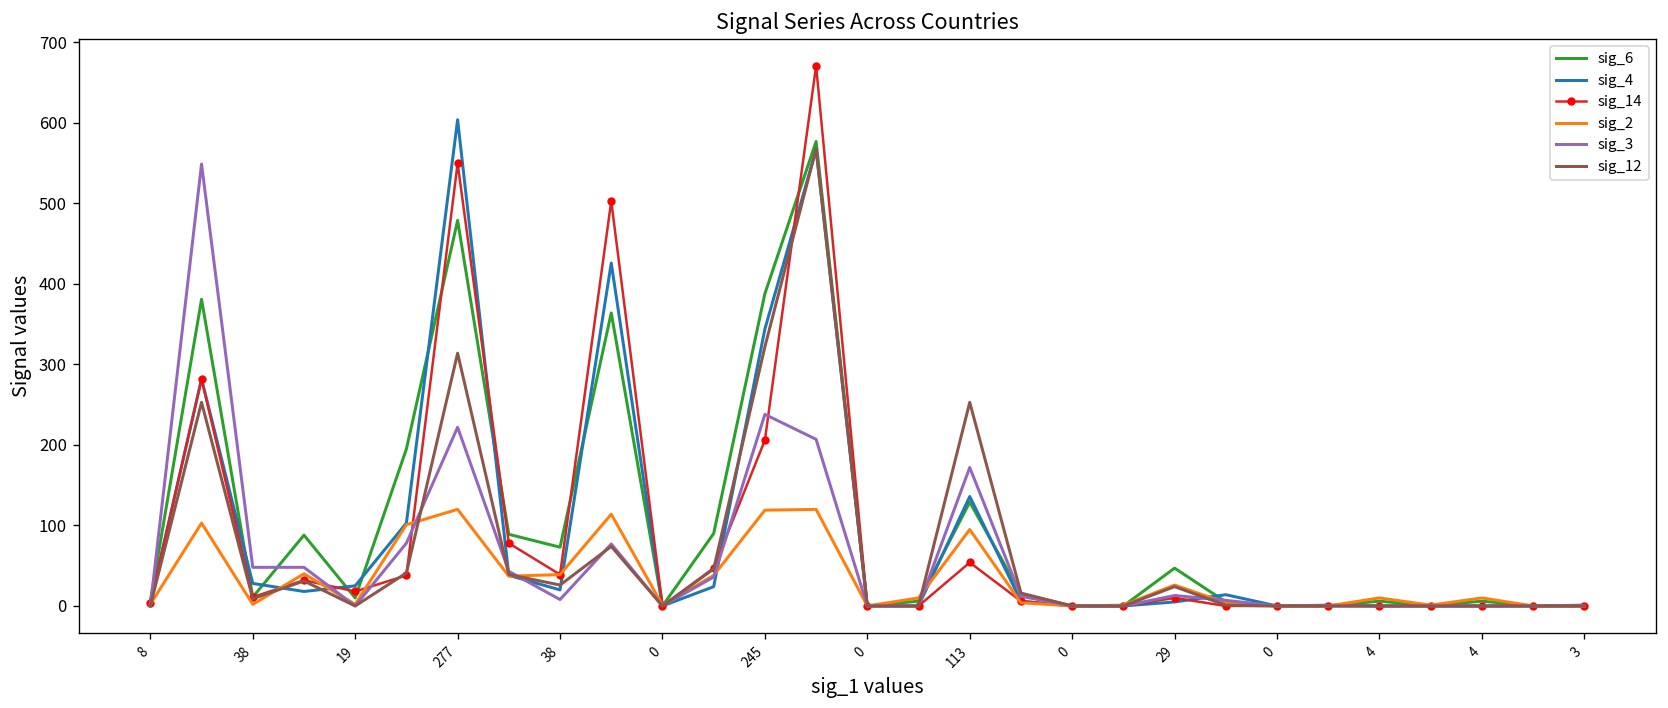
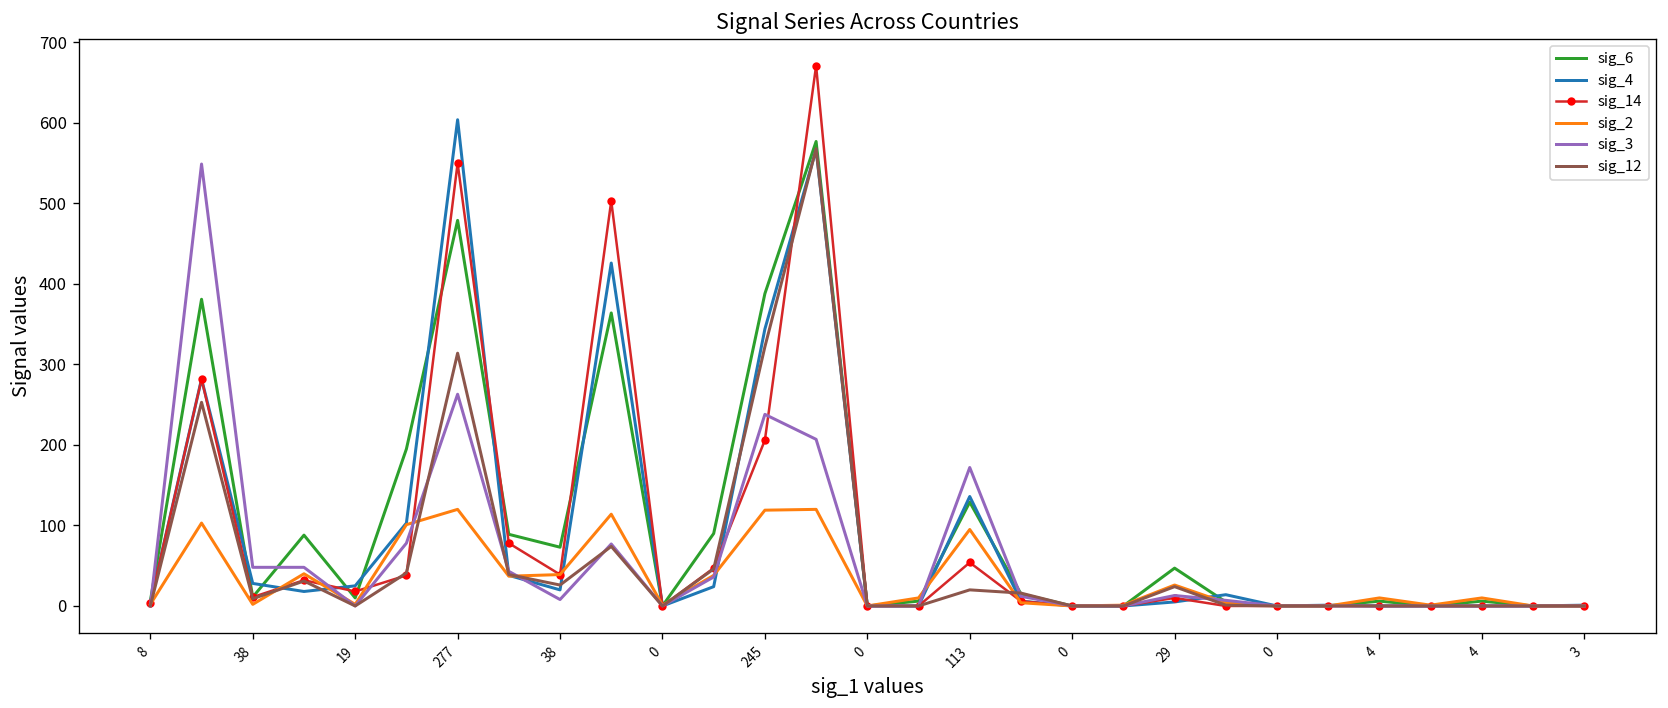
sig_3, 277: 220 -> 260
sig_12, 113: 250 -> 20
